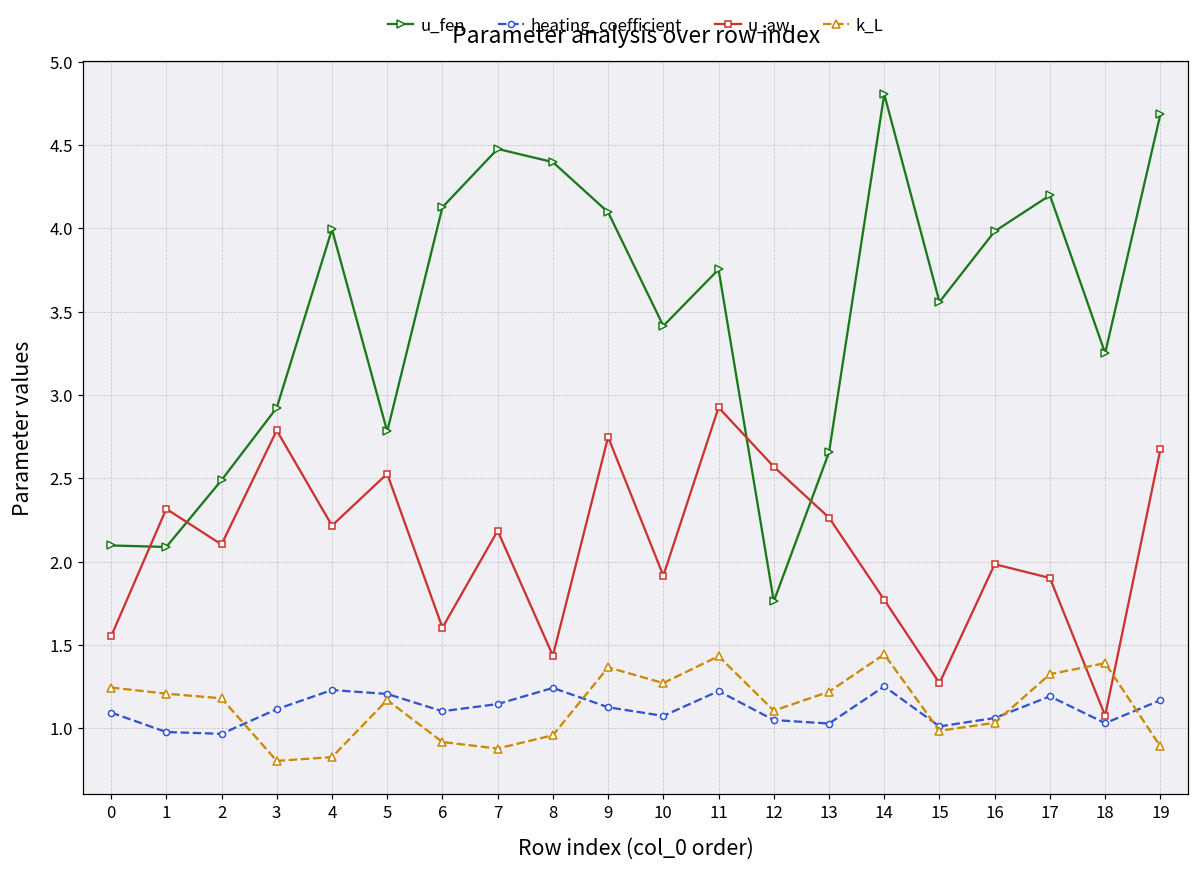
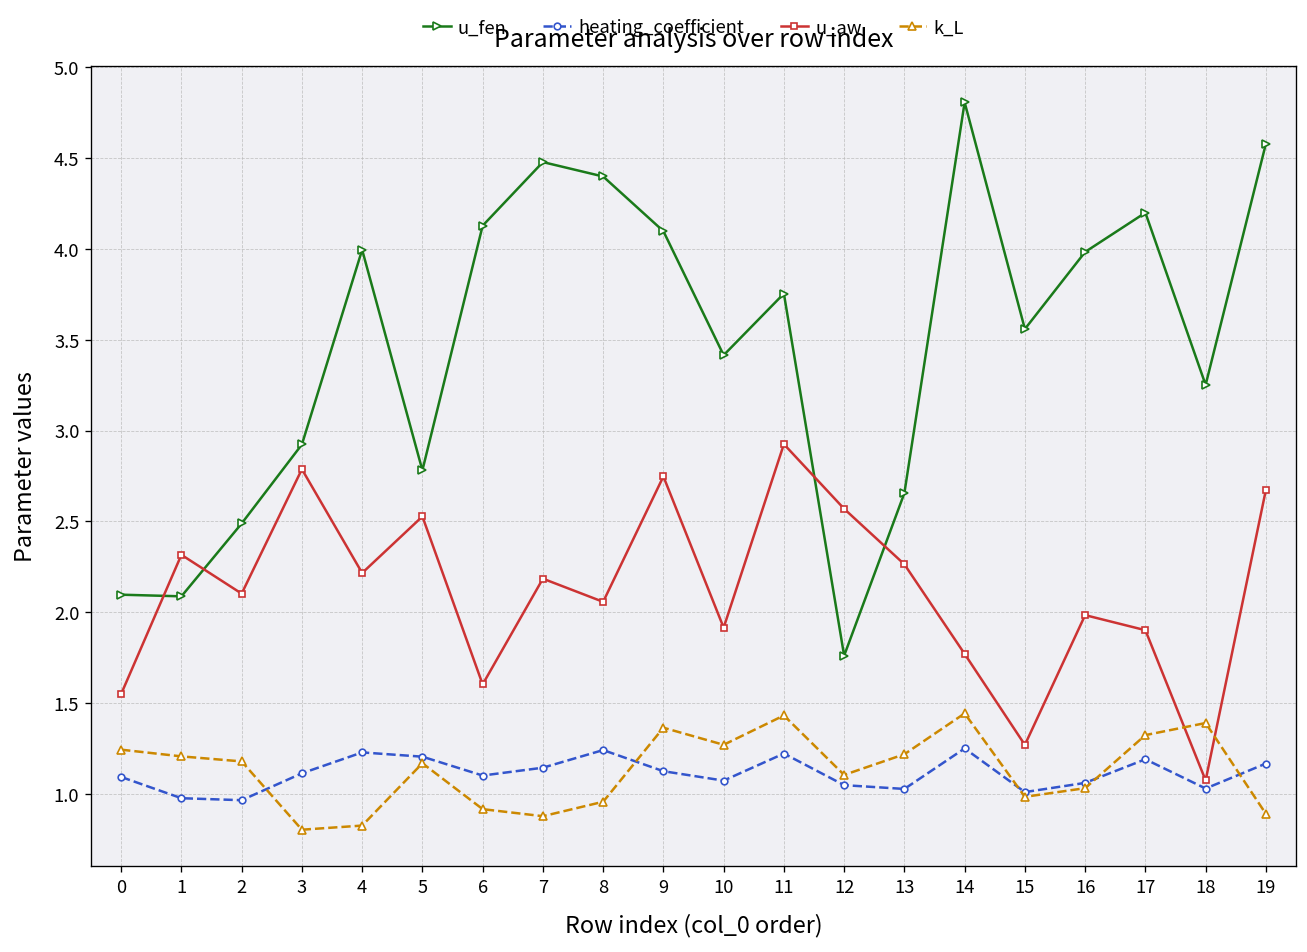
u_aw, 8: 1.44 -> 2.06
u_fen, 19: 4.68 -> 4.58
